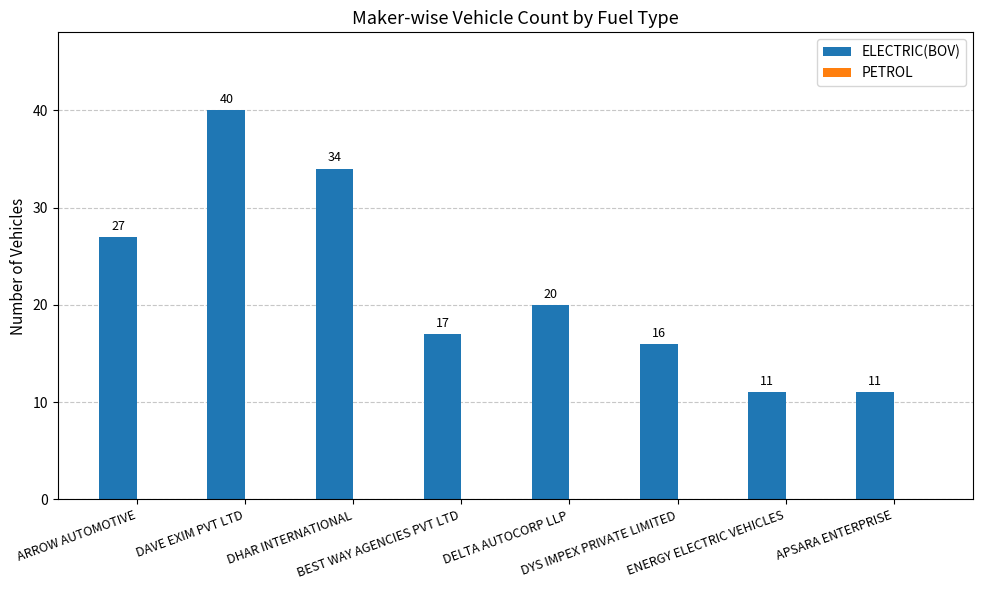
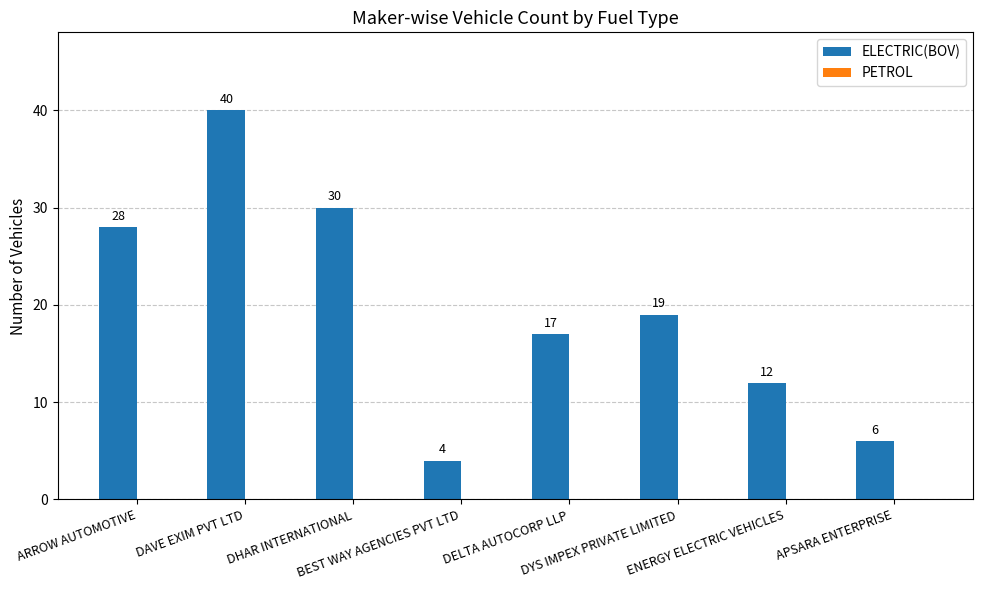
ELECTRIC(BOV), ARROW AUTOMOTIVE: 27 -> 28
ELECTRIC(BOV), DHAR INTERNATIONAL: 34 -> 30
ELECTRIC(BOV), BEST WAY AGENCIES PVT LTD: 17 -> 4
ELECTRIC(BOV), DELTA AUTOCORP LLP: 20 -> 17
ELECTRIC(BOV), DYS IMPEX PRIVATE LIMITED: 16 -> 19
ELECTRIC(BOV), ENERGY ELECTRIC VEHICLES: 11 -> 12
ELECTRIC(BOV), APSARA ENTERPRISE: 11 -> 6
